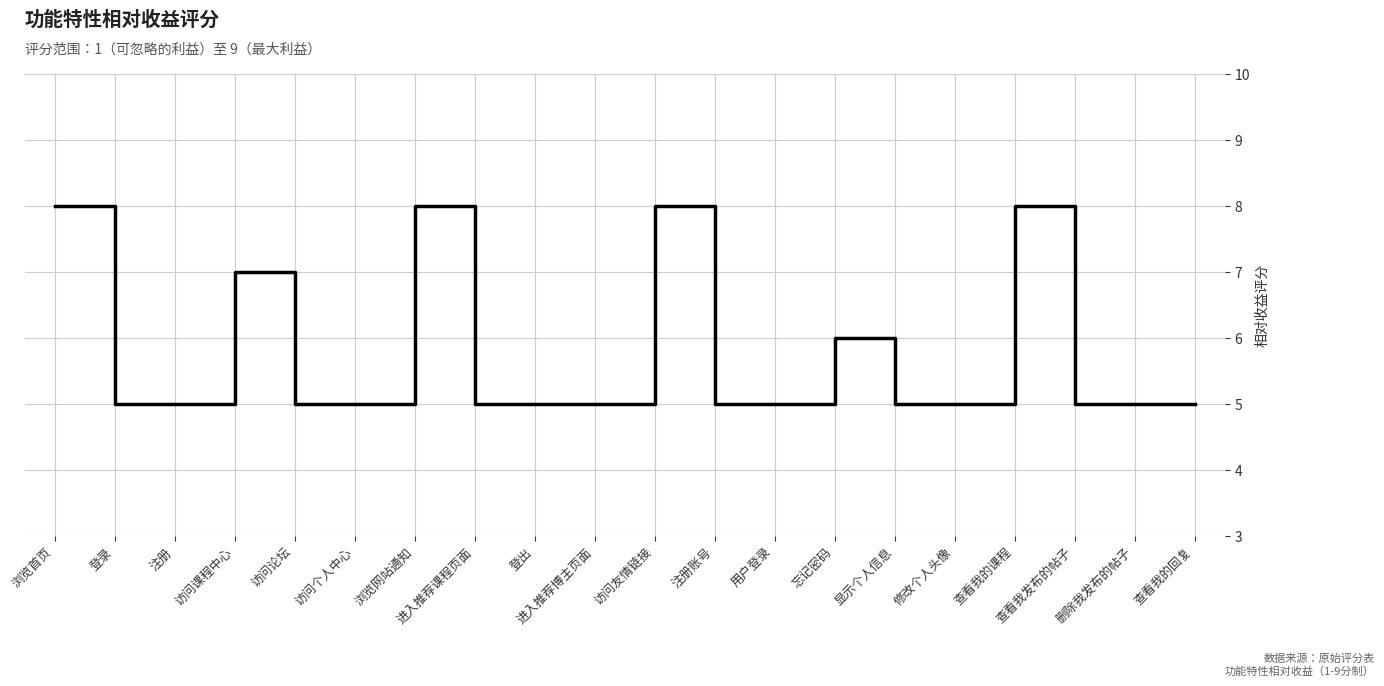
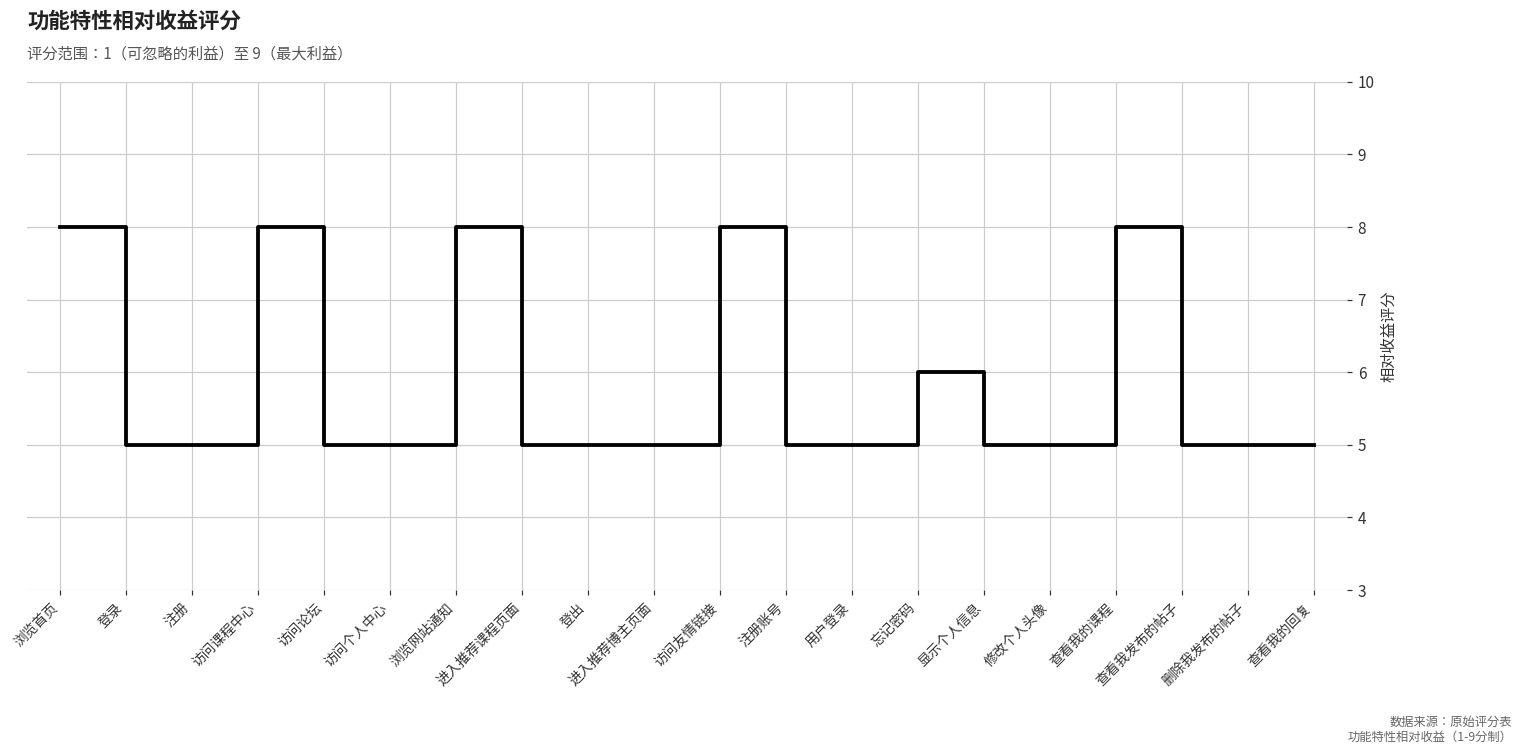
访问课程中心: 7 -> 8
